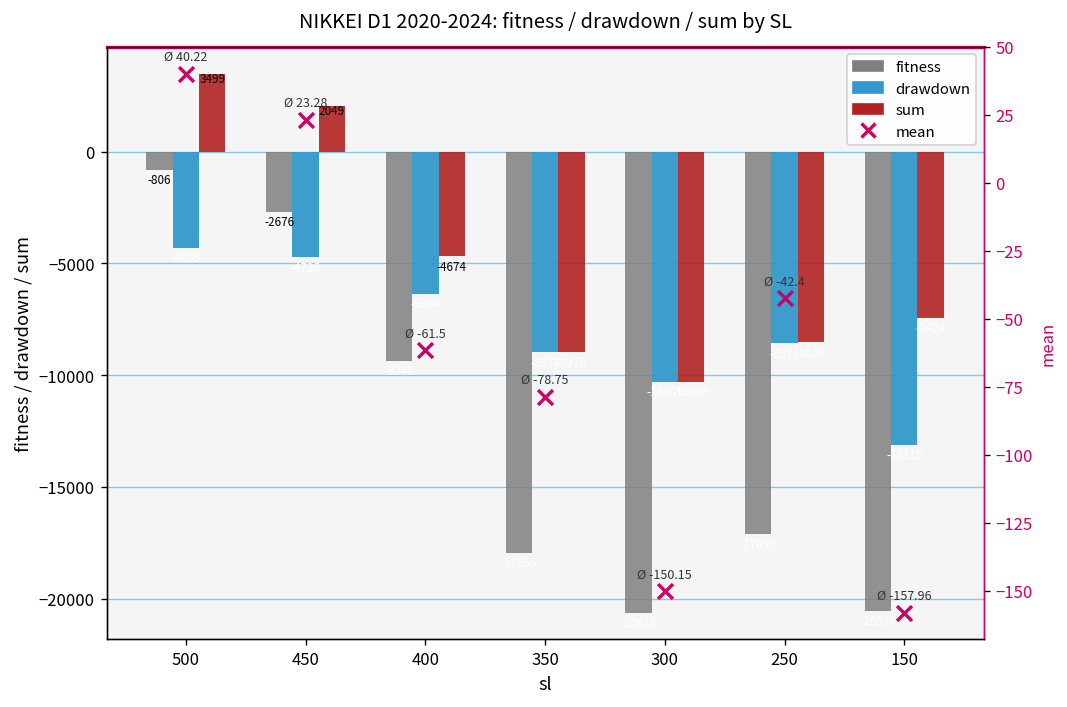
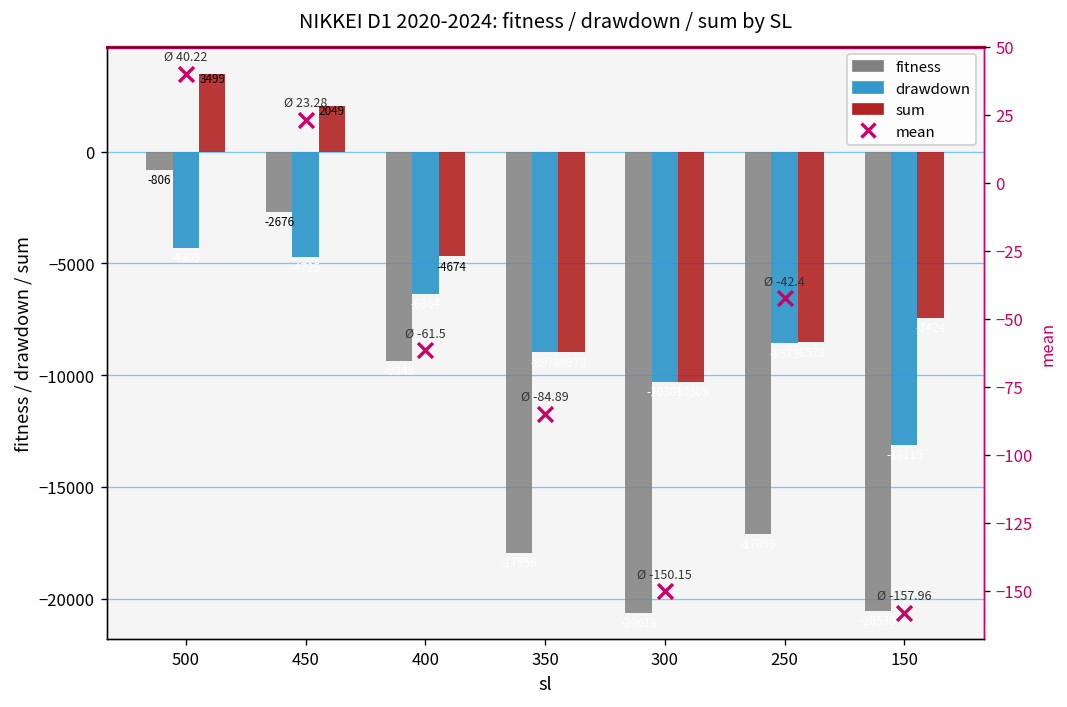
mean, 350: -78.75 -> -84.89
